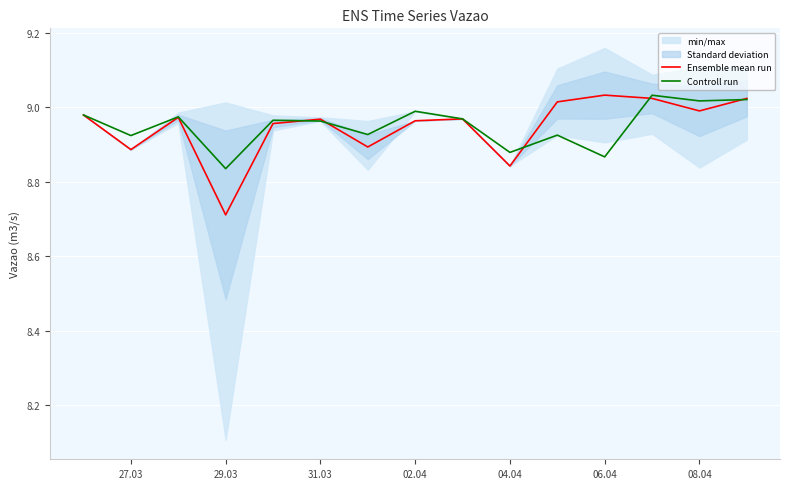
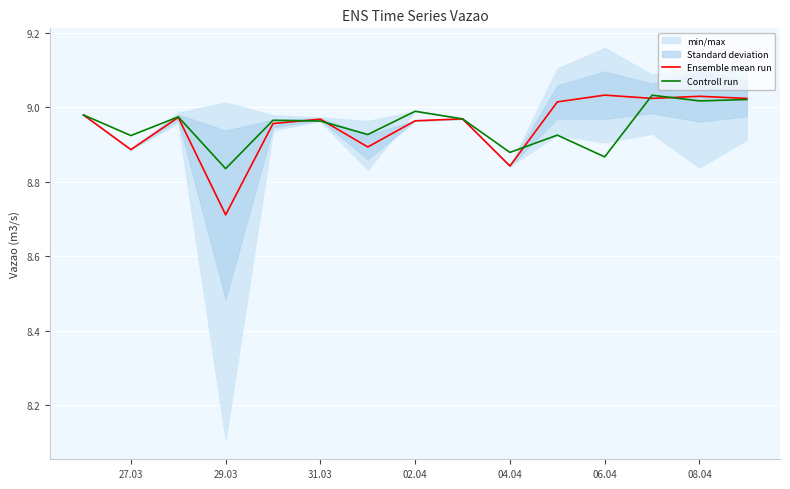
Ensemble mean run, 08.04: 8.99 -> 9.03
